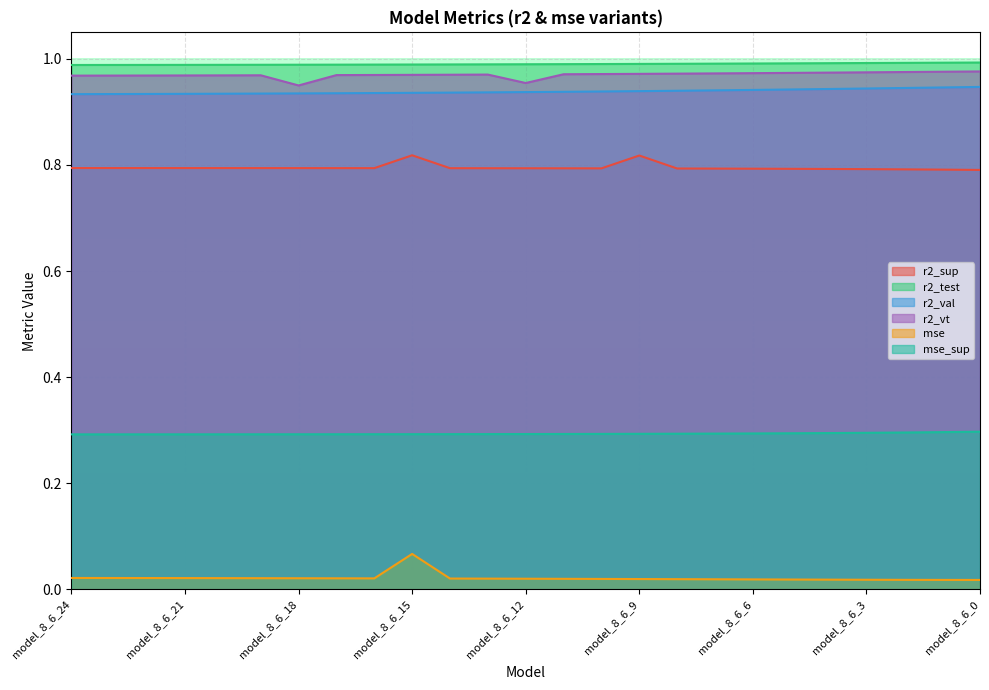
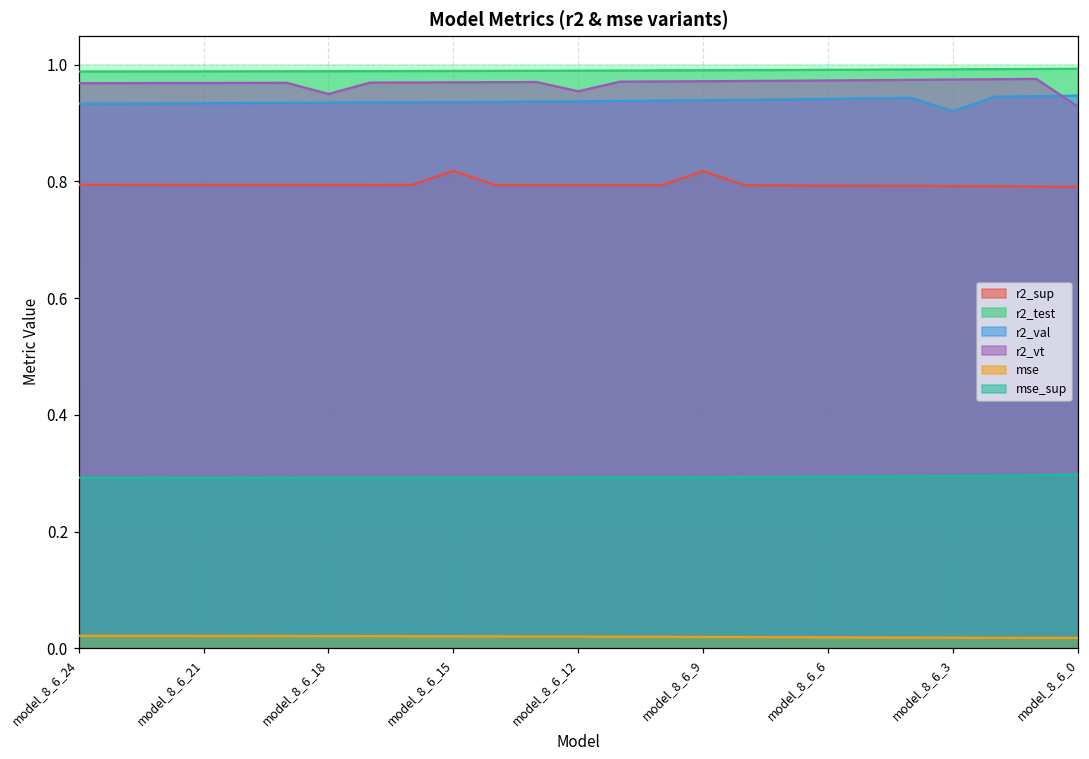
mse, model_8_6_15: 0.07 -> 0.02
r2_val, model_8_6_3: 0.94 -> 0.92
r2_vt, model_8_6_0: 0.98 -> 0.93
